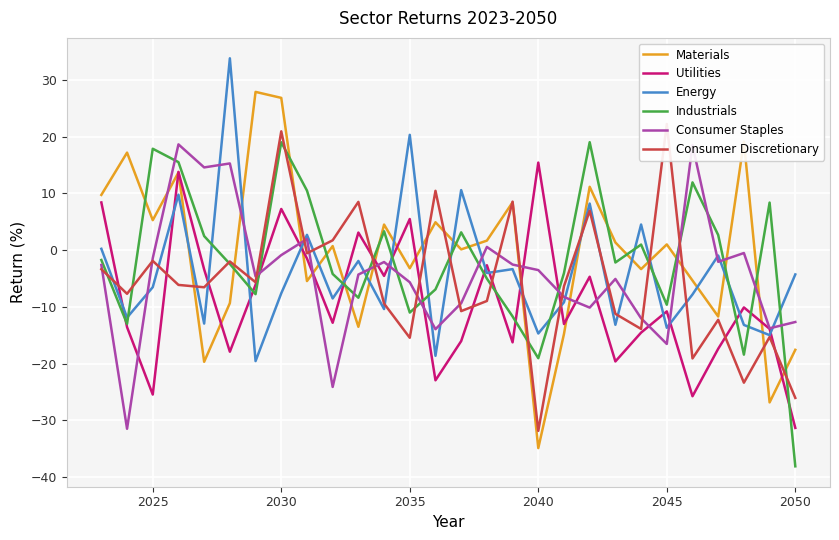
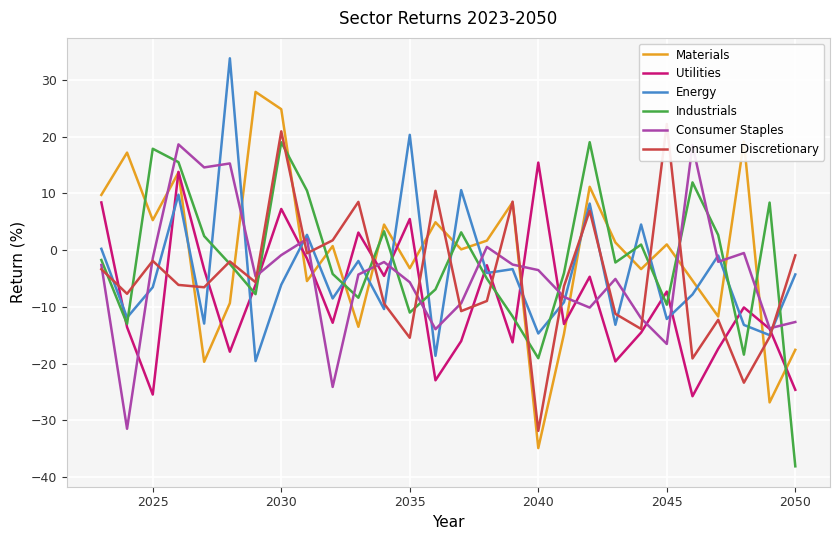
Materials, 2030: 27 -> 25
Energy, 2030: -8 -> -6
Utilities, 2045: -11 -> -7
Energy, 2045: -14 -> -12
Utilities, 2050: -31 -> -25
Consumer Discretionary, 2050: -26 -> -1
